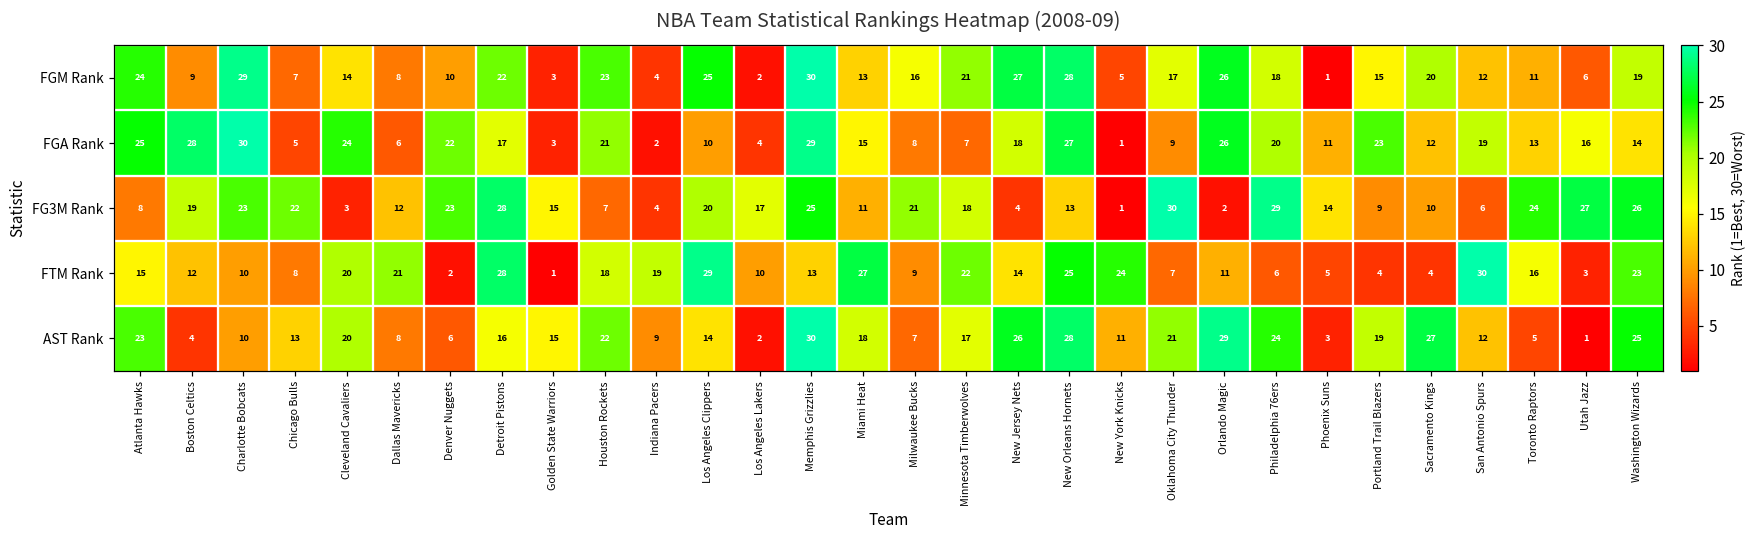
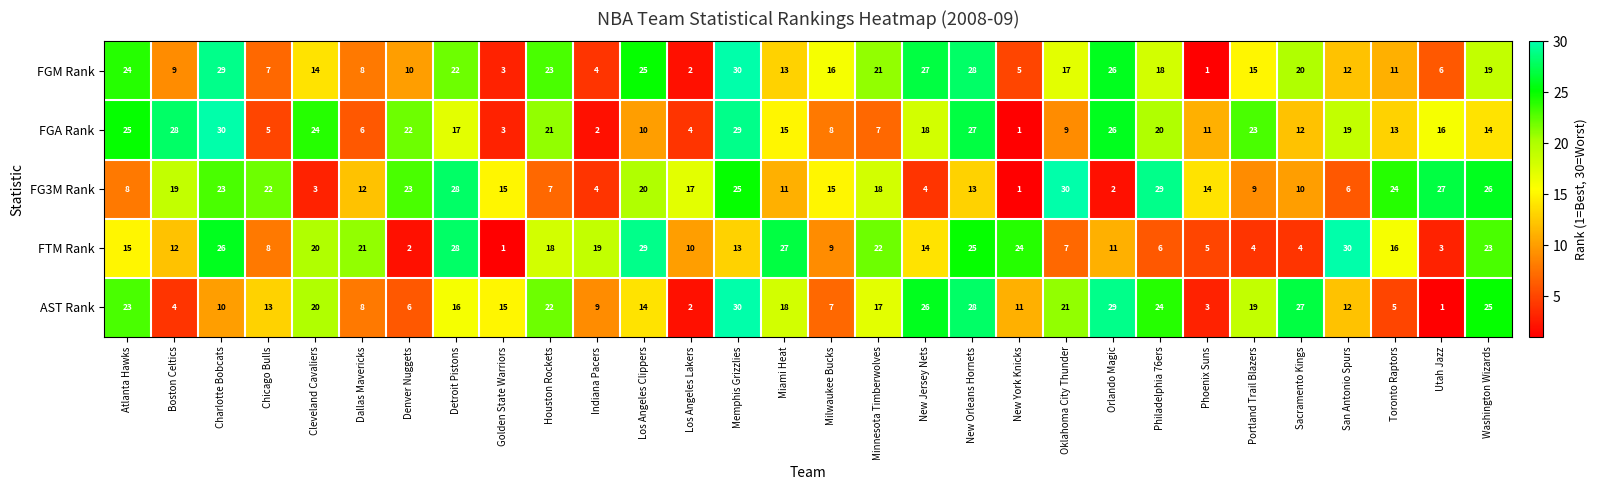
FG3M Rank, Milwaukee Bucks: 21 -> 15
FTM Rank, Charlotte Bobcats: 10 -> 26
